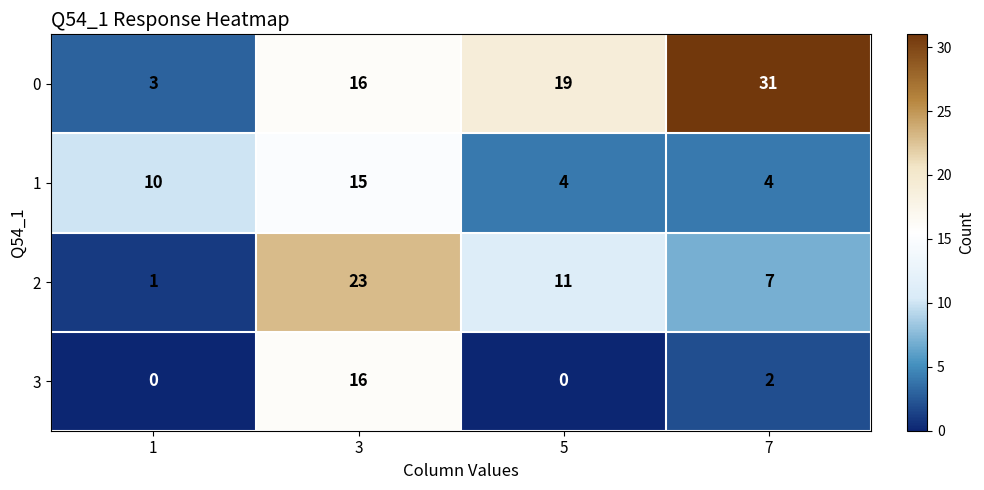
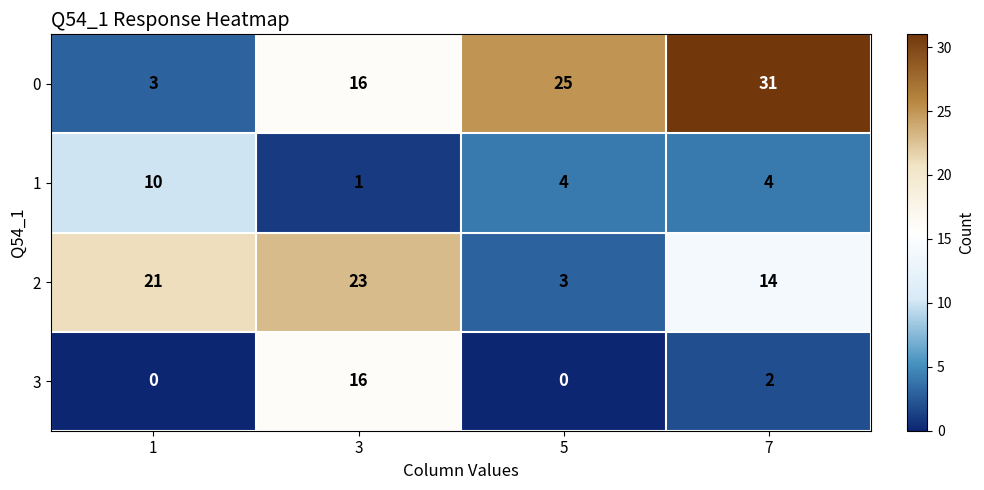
0, 5: 19 -> 25
1, 3: 15 -> 1
2, 1: 1 -> 21
2, 5: 11 -> 3
2, 7: 7 -> 14
